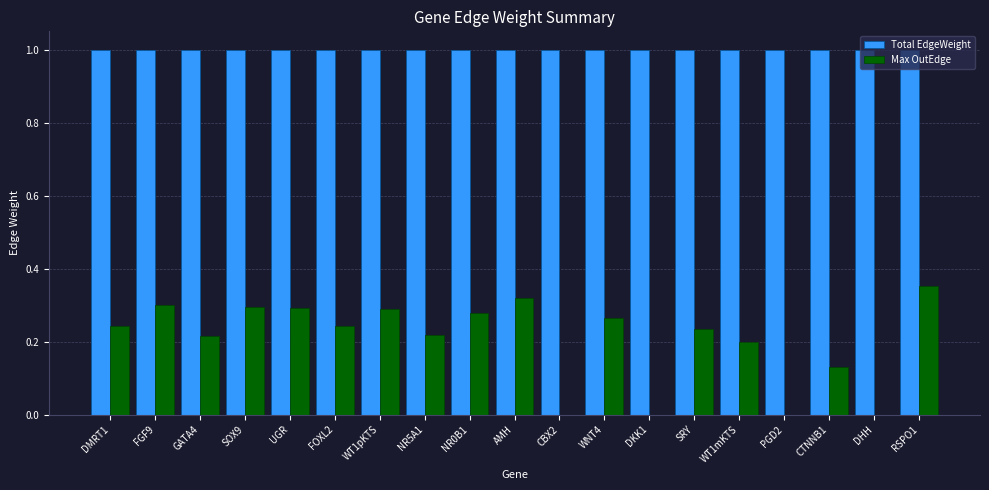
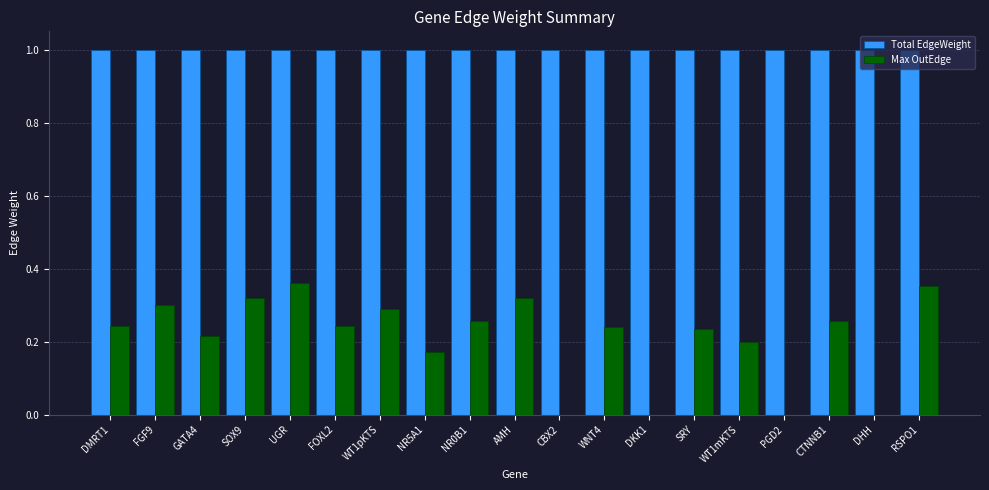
Max OutEdge, SOX9: 0.30 -> 0.32
Max OutEdge, UGR: 0.29 -> 0.36
Max OutEdge, NR5A1: 0.22 -> 0.17
Max OutEdge, NR0B1: 0.28 -> 0.26
Max OutEdge, WNT4: 0.26 -> 0.24
Max OutEdge, CTNNB1: 0.13 -> 0.26
